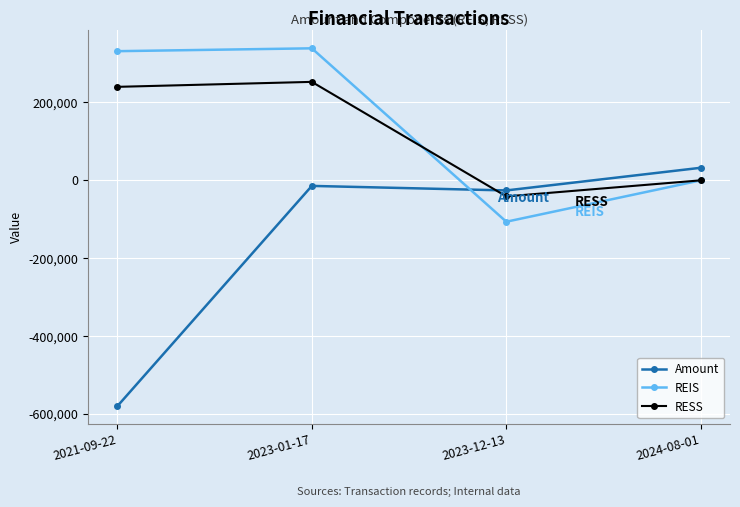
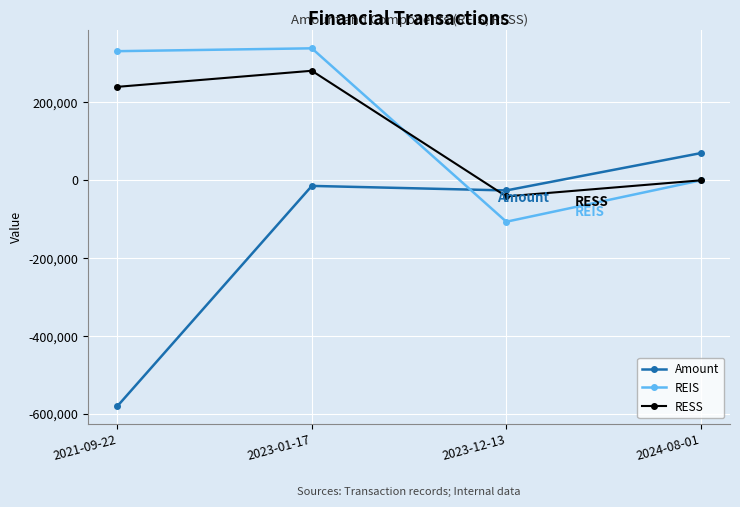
RESS, 2023-01-17: 250,000 -> 280,000
Amount, 2024-08-01: 30,000 -> 70,000
